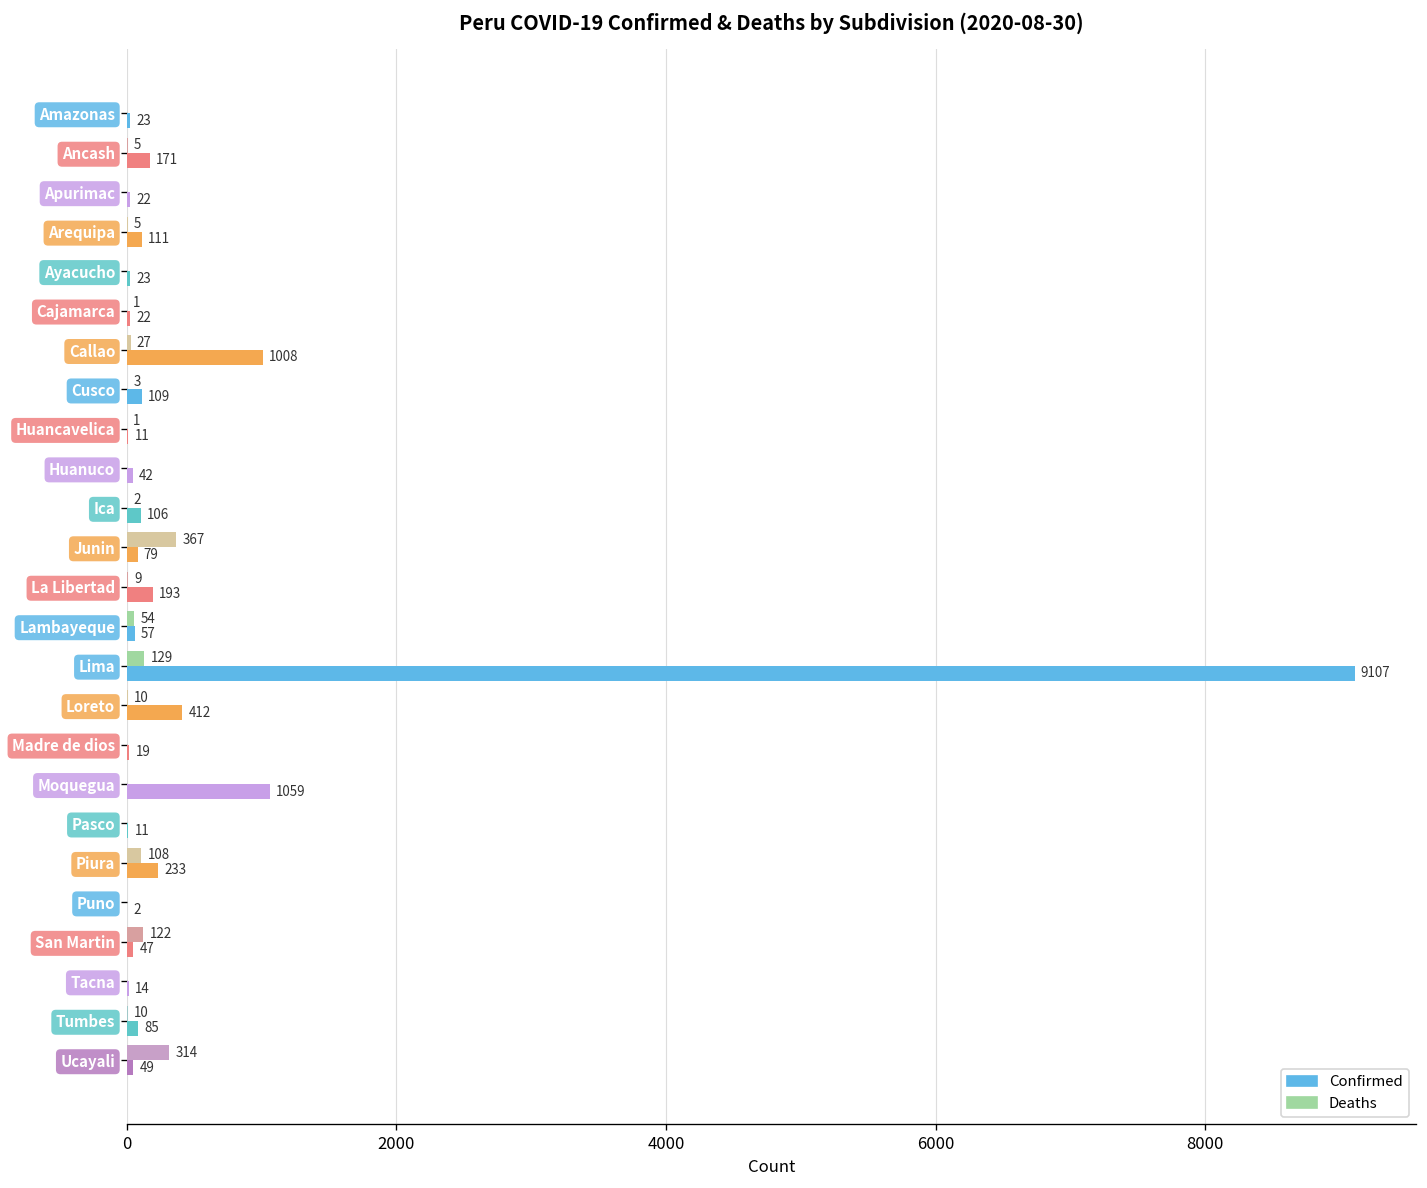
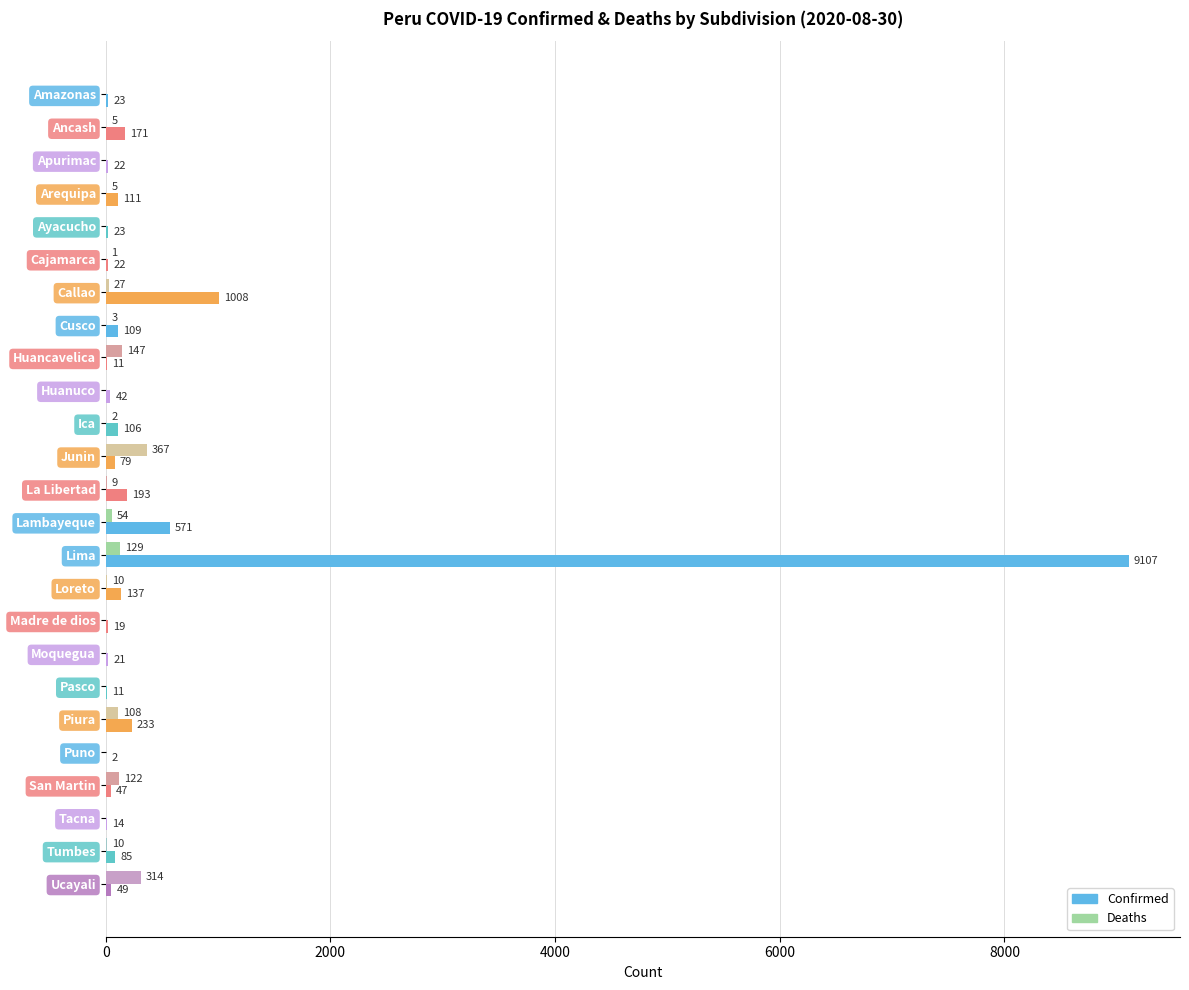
Deaths, Huancavelica: 1 -> 147
Confirmed, Lambayeque: 57 -> 571
Confirmed, Loreto: 412 -> 137
Confirmed, Moquegua: 1059 -> 21
